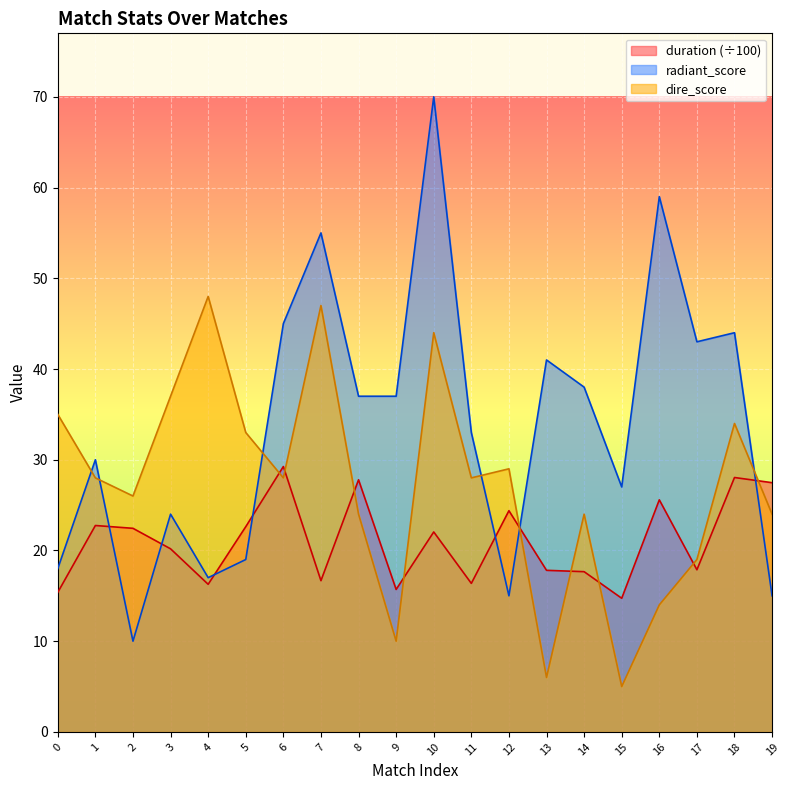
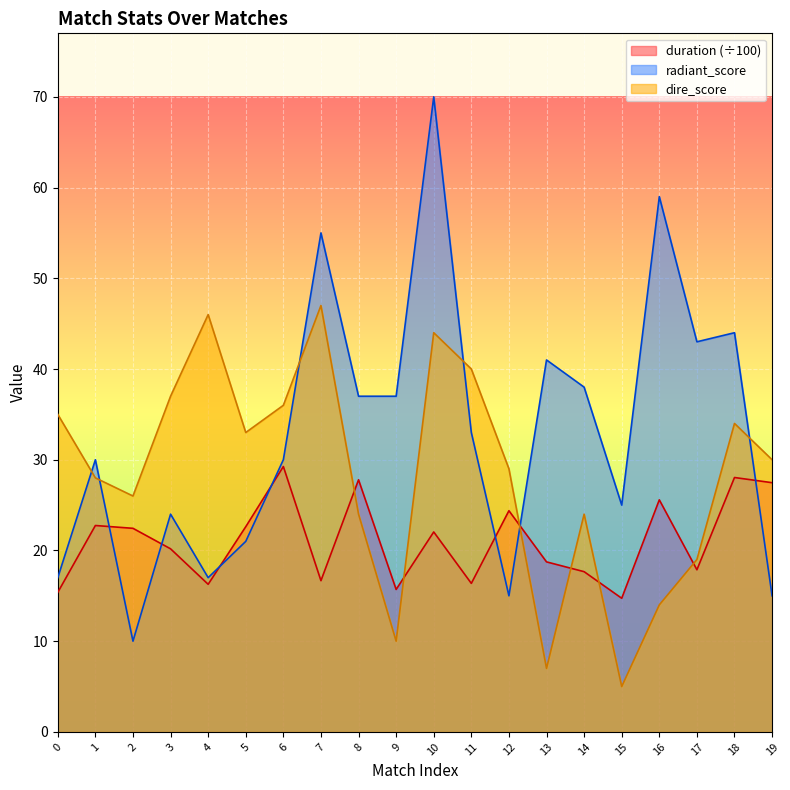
radiant_score, 0: 18 -> 17
dire_score, 4: 48 -> 46
radiant_score, 5: 19 -> 21
radiant_score, 6: 45 -> 30
dire_score, 6: 28 -> 36
dire_score, 11: 28 -> 40
duration (÷100), 13: 18 -> 19
dire_score, 13: 6 -> 7
radiant_score, 15: 27 -> 25
dire_score, 19: 24 -> 30
